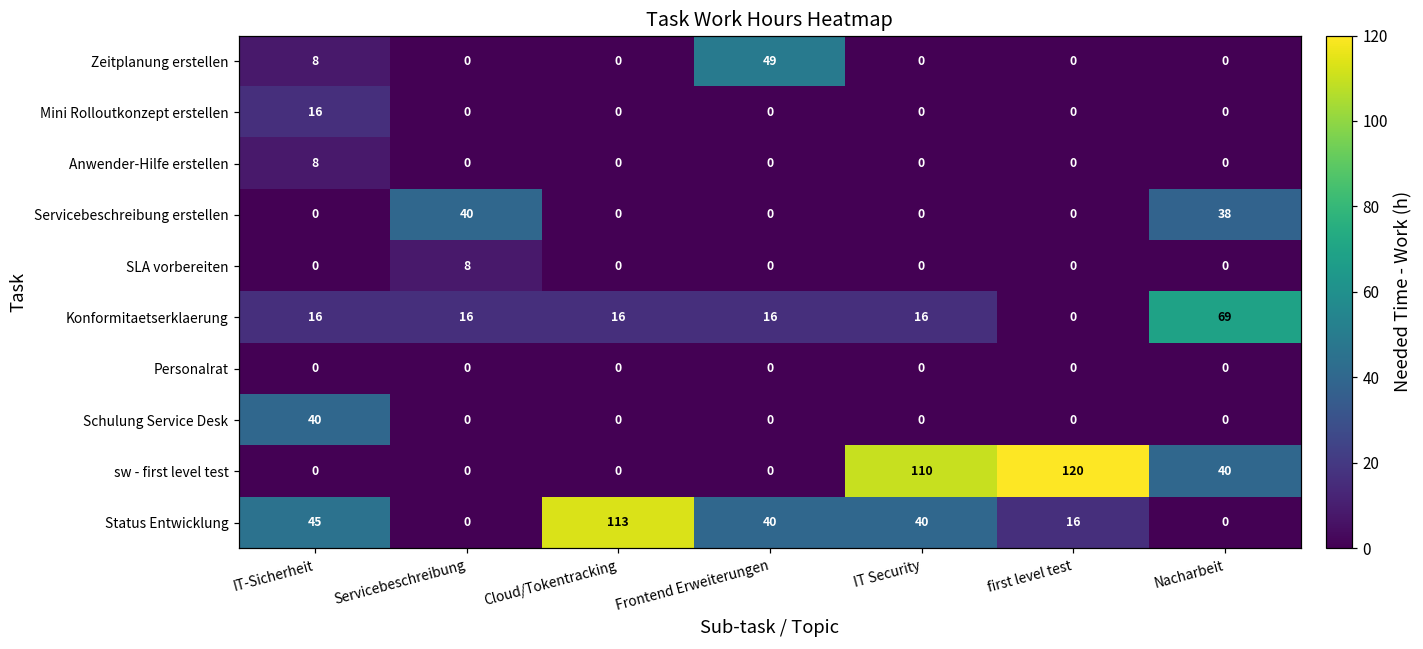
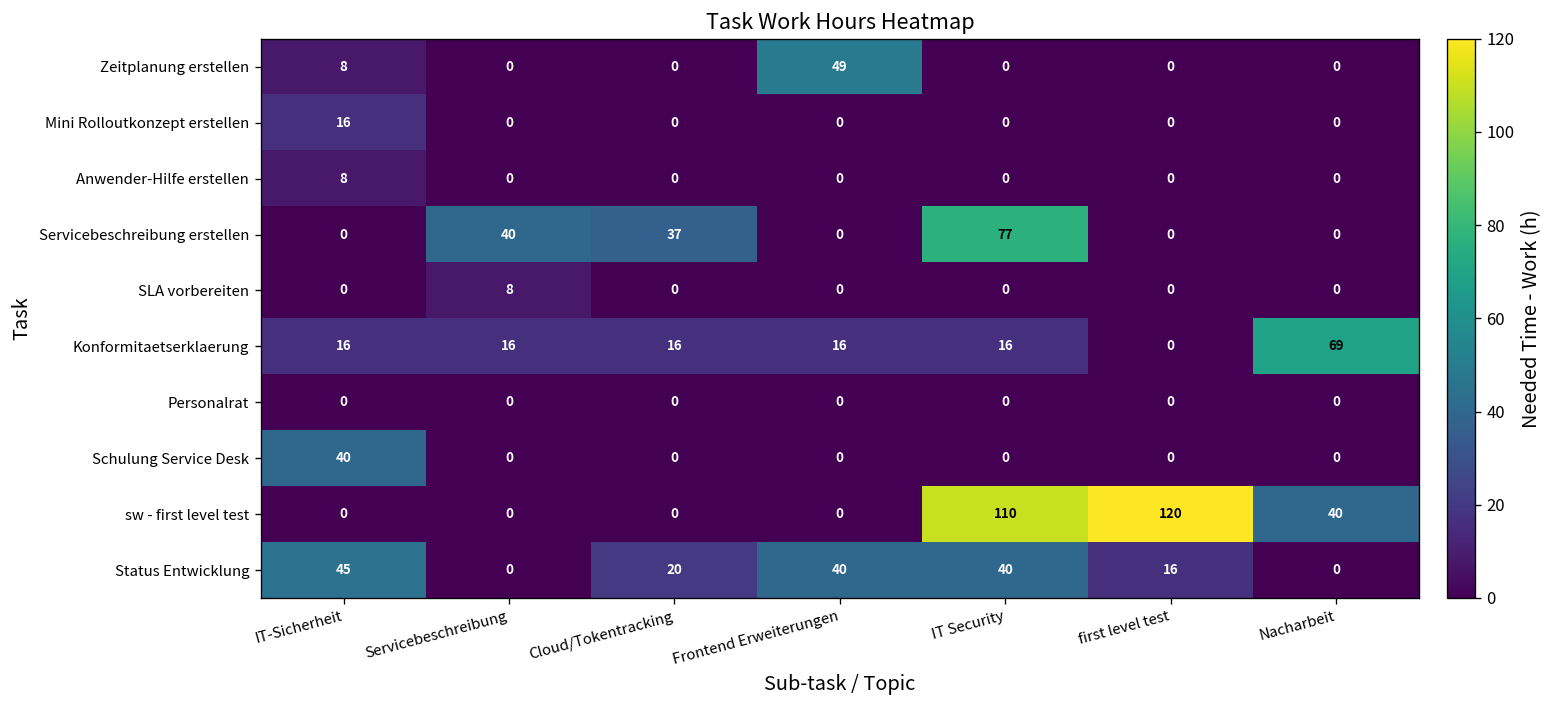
Servicebeschreibung erstellen, Cloud/Tokentracking: 0 -> 37
Servicebeschreibung erstellen, IT Security: 0 -> 77
Servicebeschreibung erstellen, Nacharbeit: 38 -> 0
Status Entwicklung, Cloud/Tokentracking: 113 -> 20
